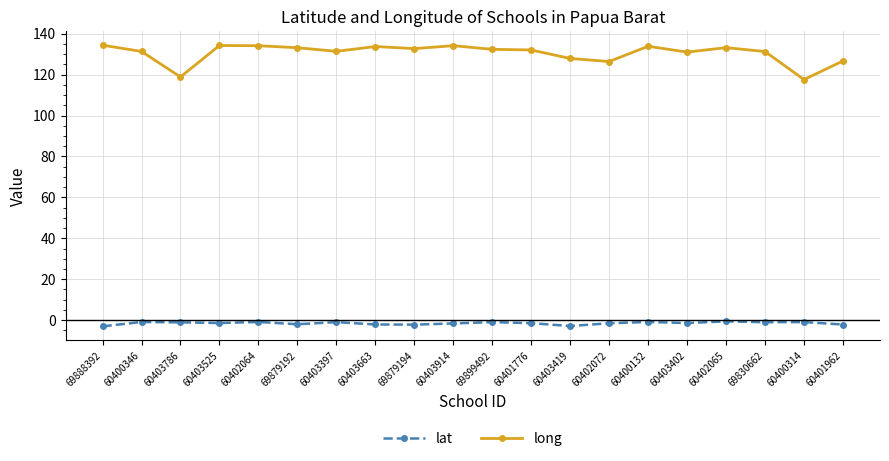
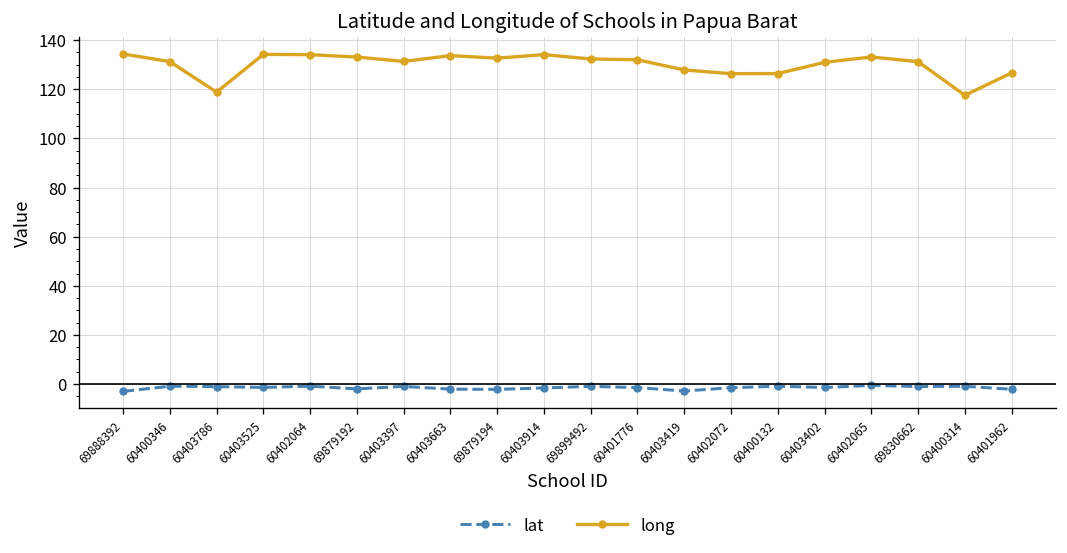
long, 60400132: 134 -> 126
